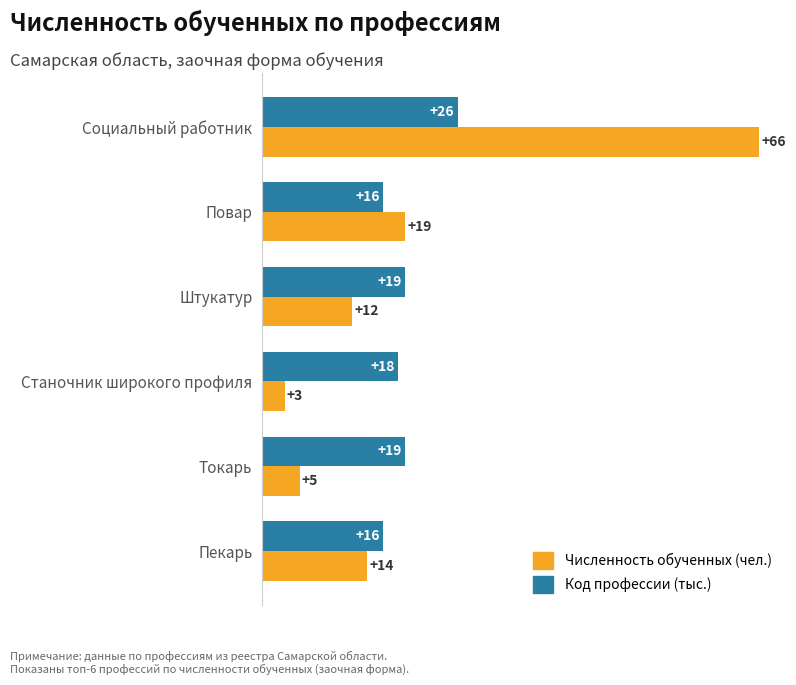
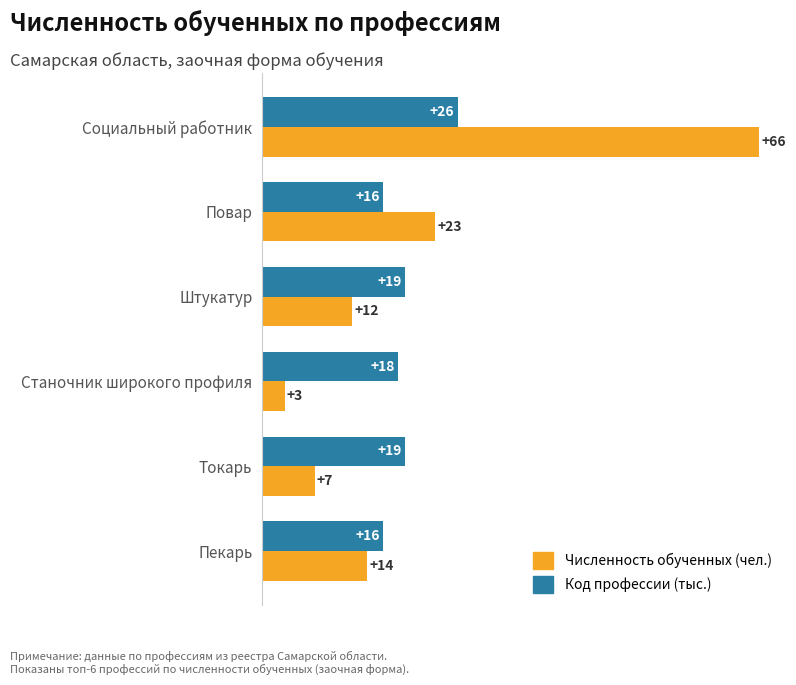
Численность обученных (чел.), Повар: +19 -> +23
Численность обученных (чел.), Токарь: +5 -> +7
